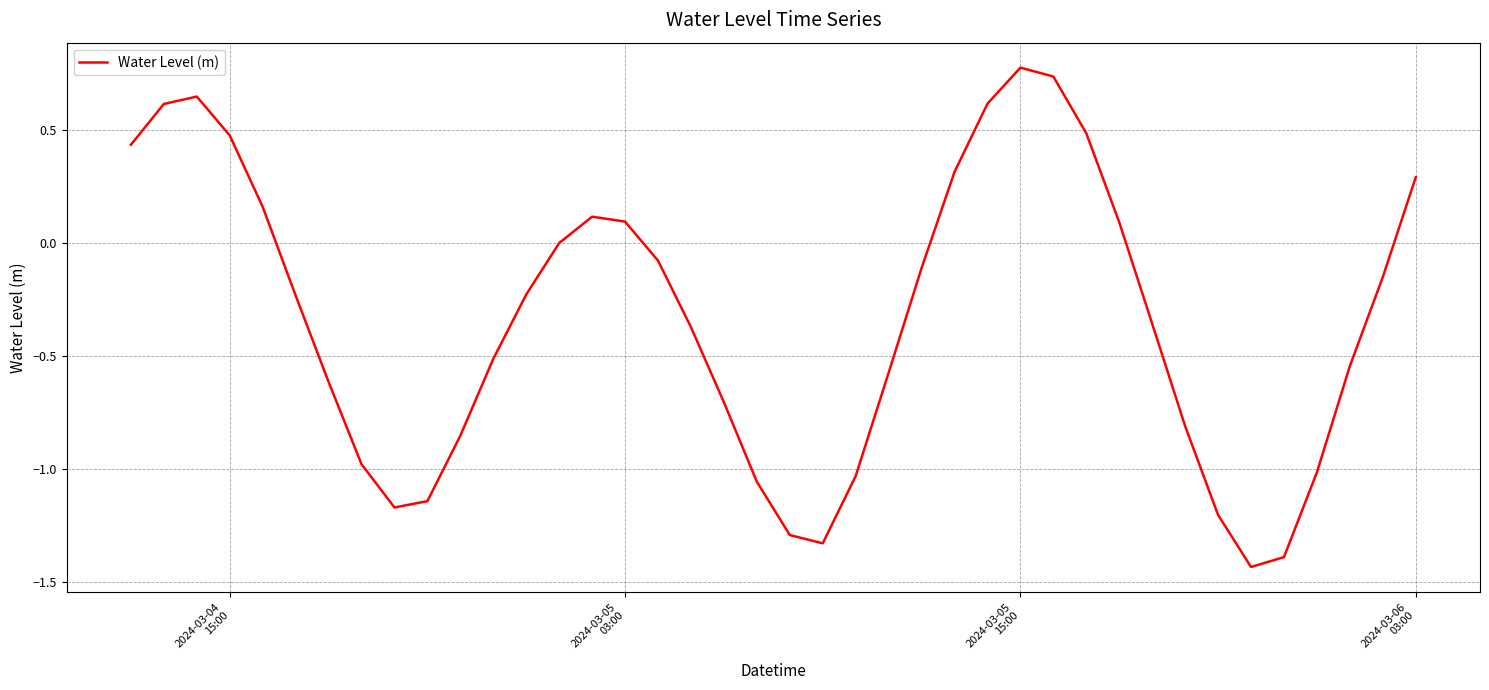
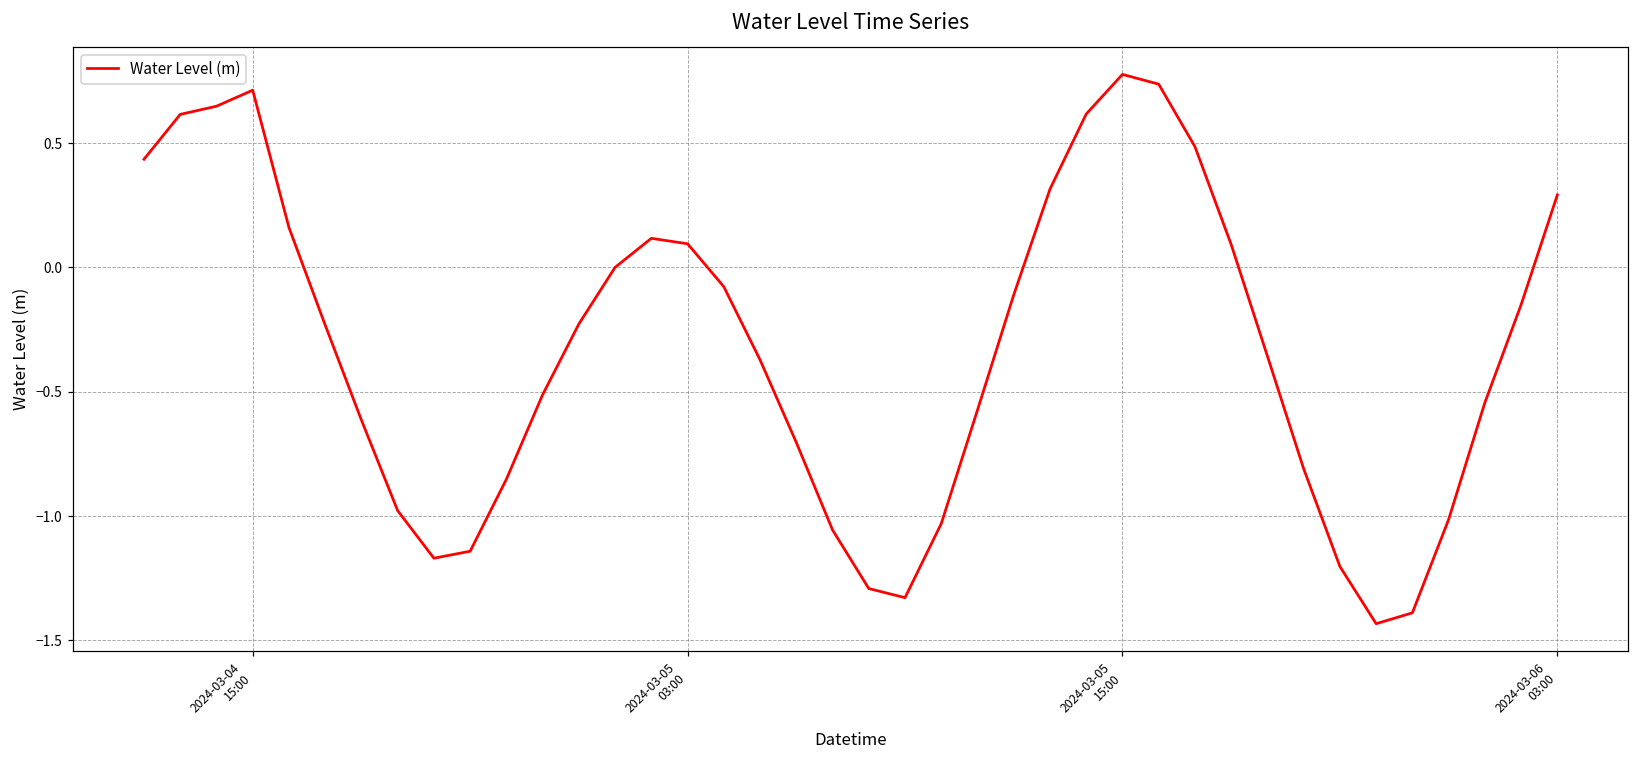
2024-03-04 15:00: 0.48 -> 0.71
